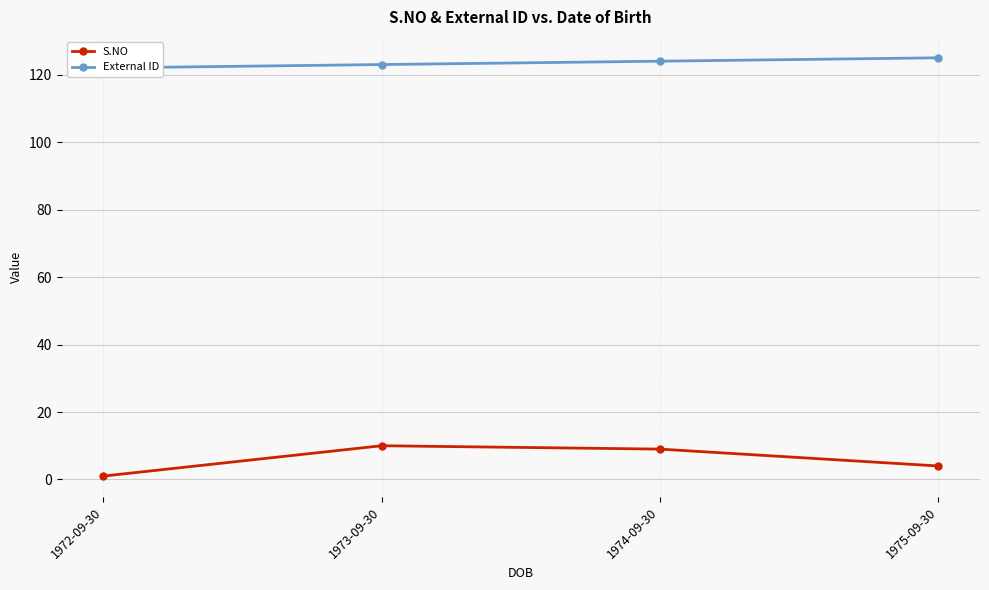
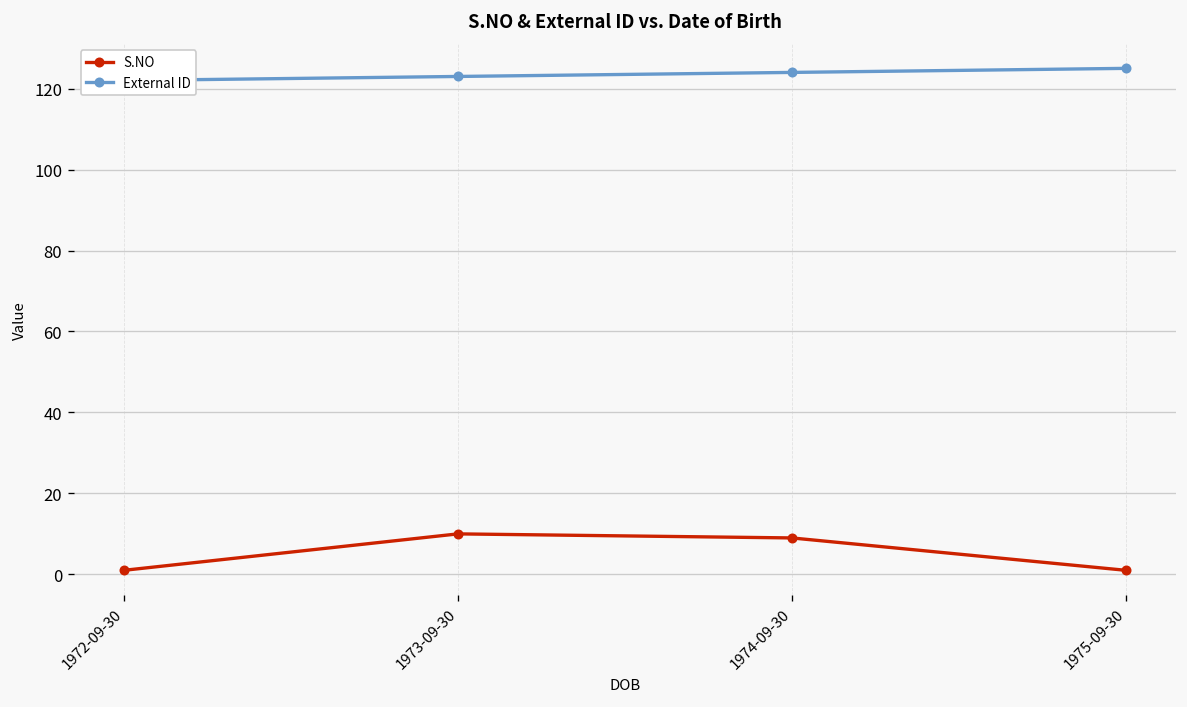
S.NO, 1975-09-30: 4 -> 1
